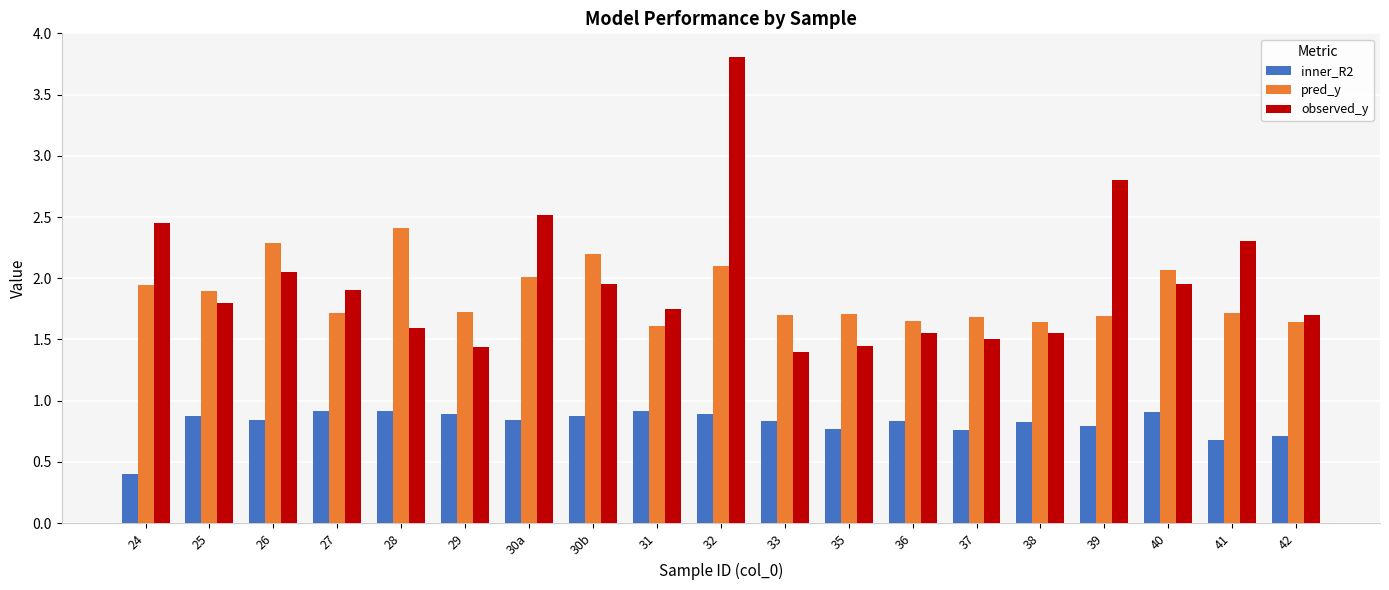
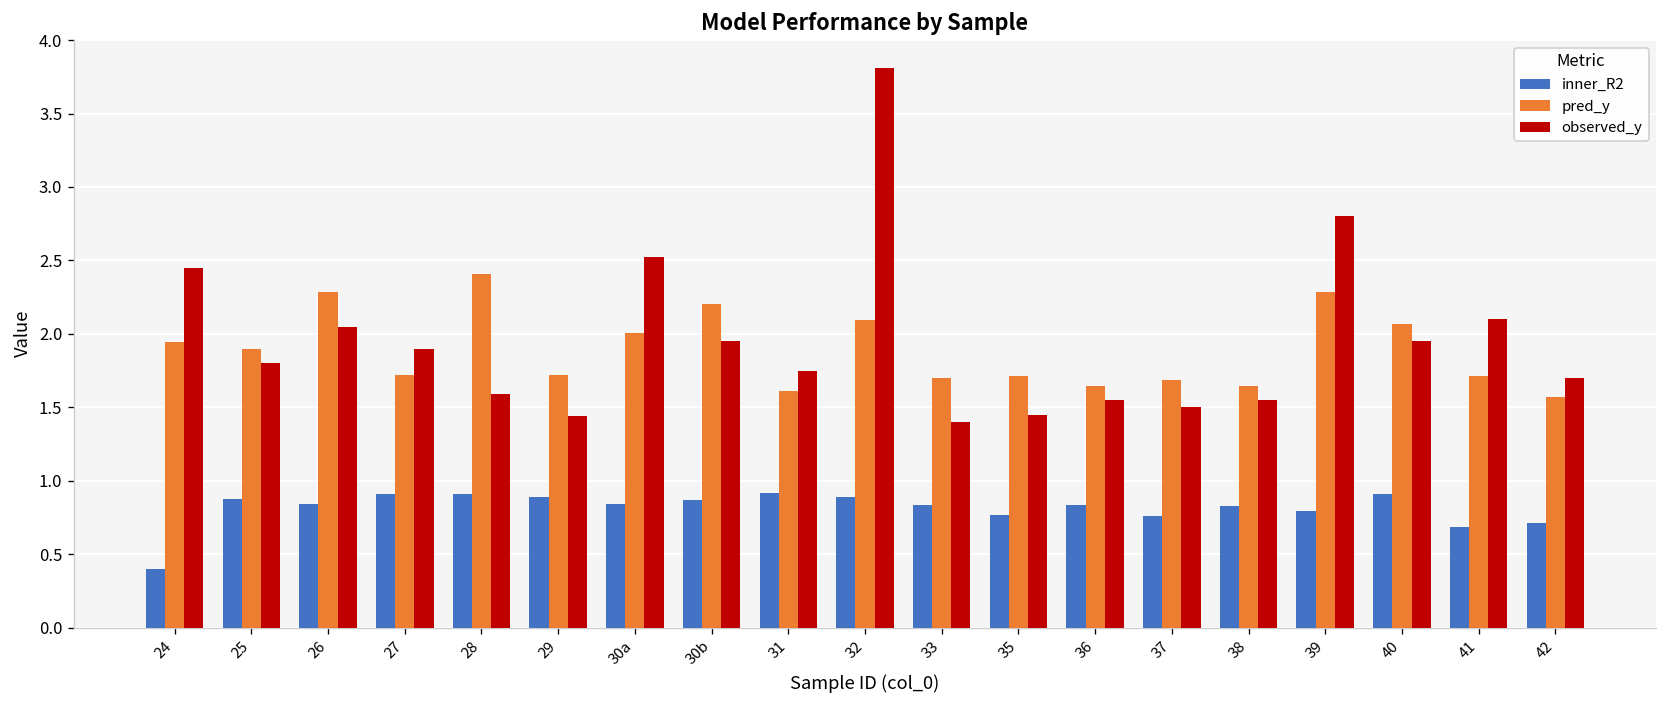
pred_y, 39: 1.69 -> 2.28
observed_y, 41: 2.3 -> 2.1
pred_y, 42: 1.64 -> 1.57
